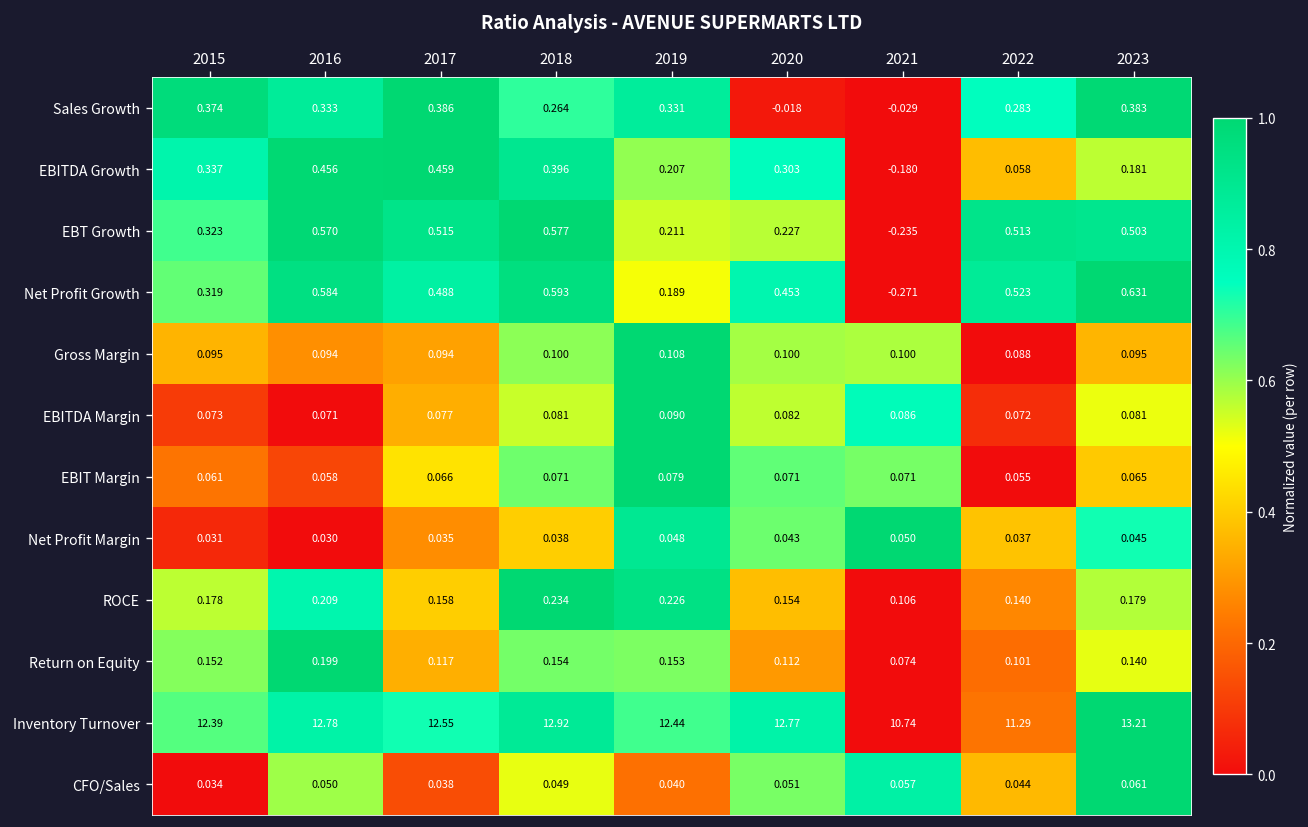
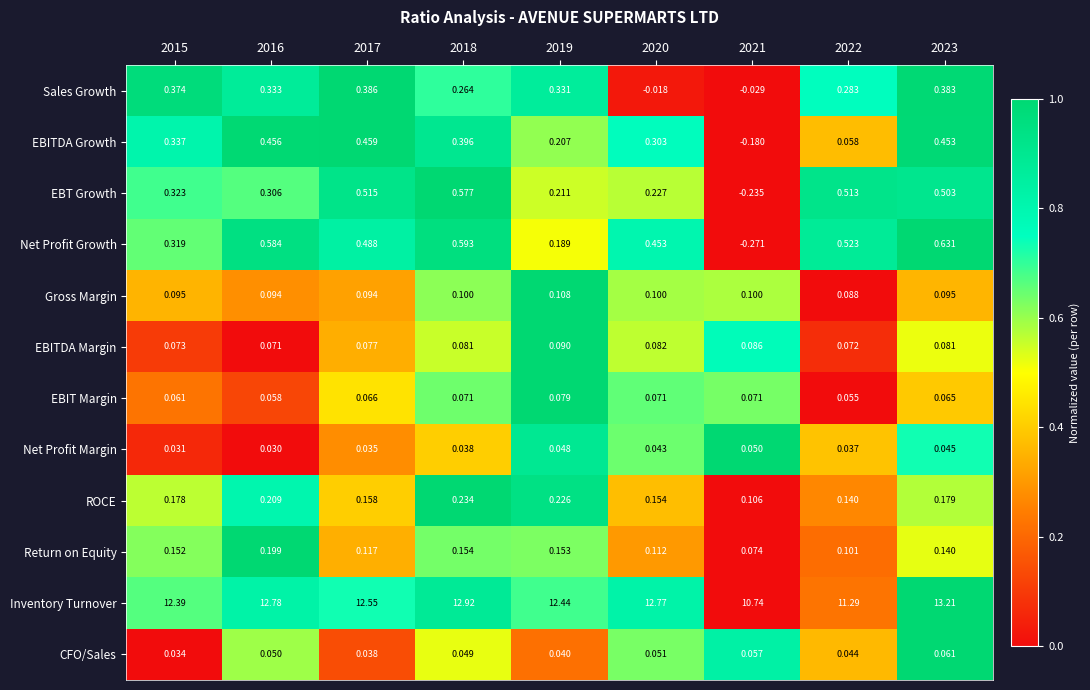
EBITDA Growth, 2023: 0.181 -> 0.453
EBT Growth, 2016: 0.570 -> 0.306
